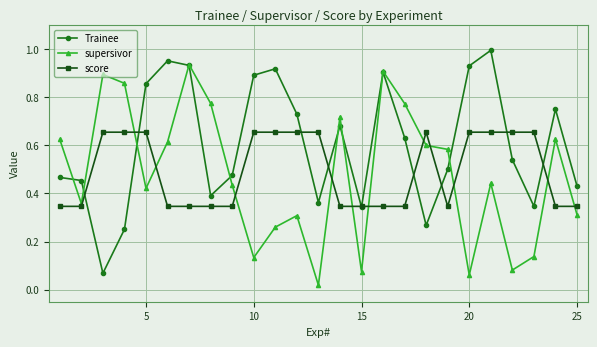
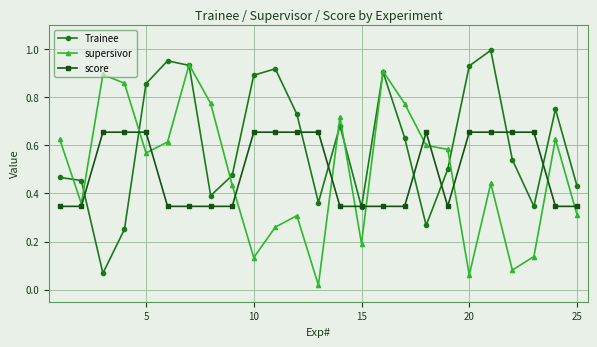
supersivor, 5: 0.42 -> 0.57
supersivor, 15: 0.07 -> 0.19
